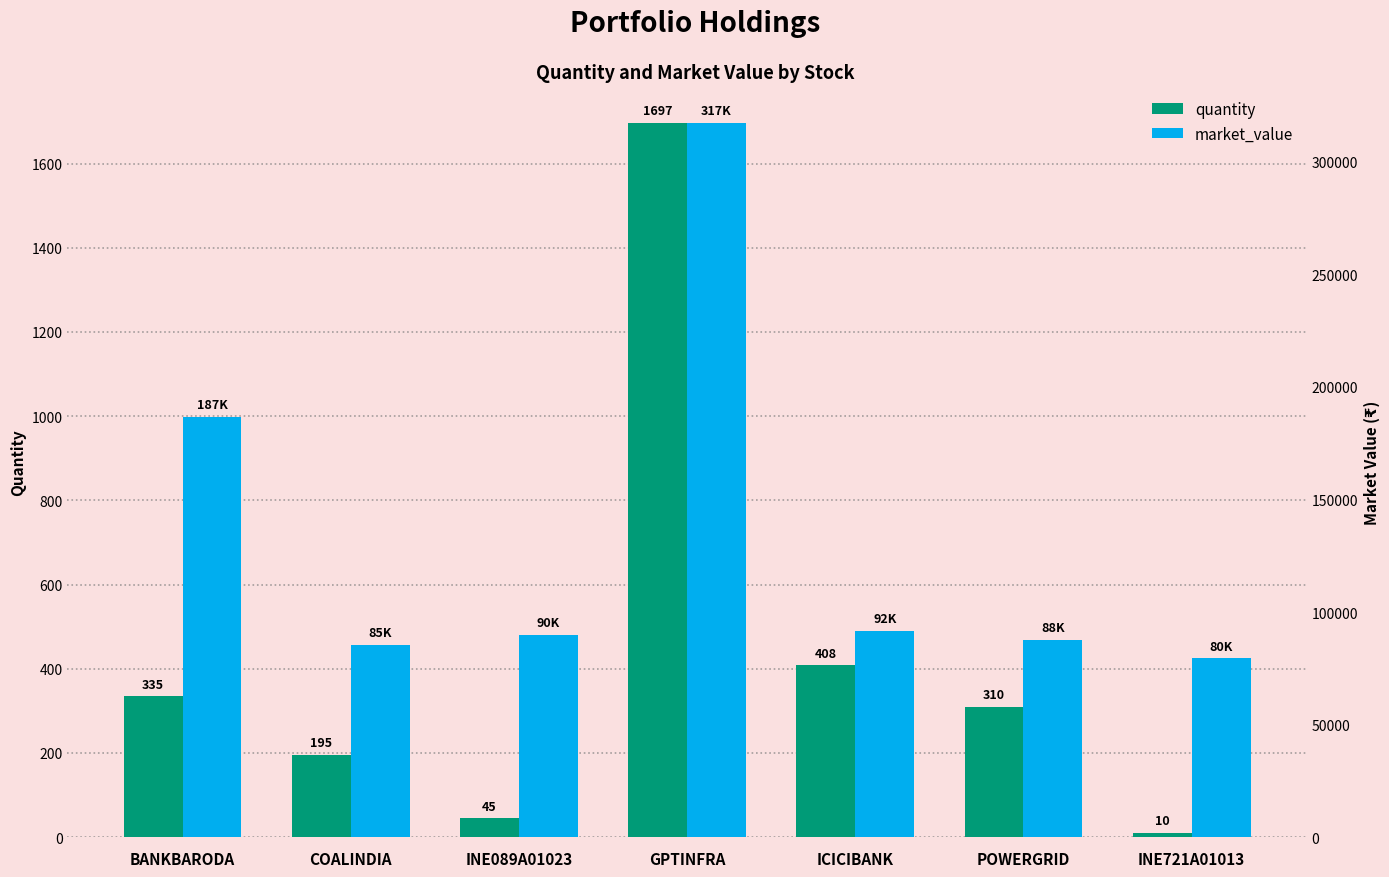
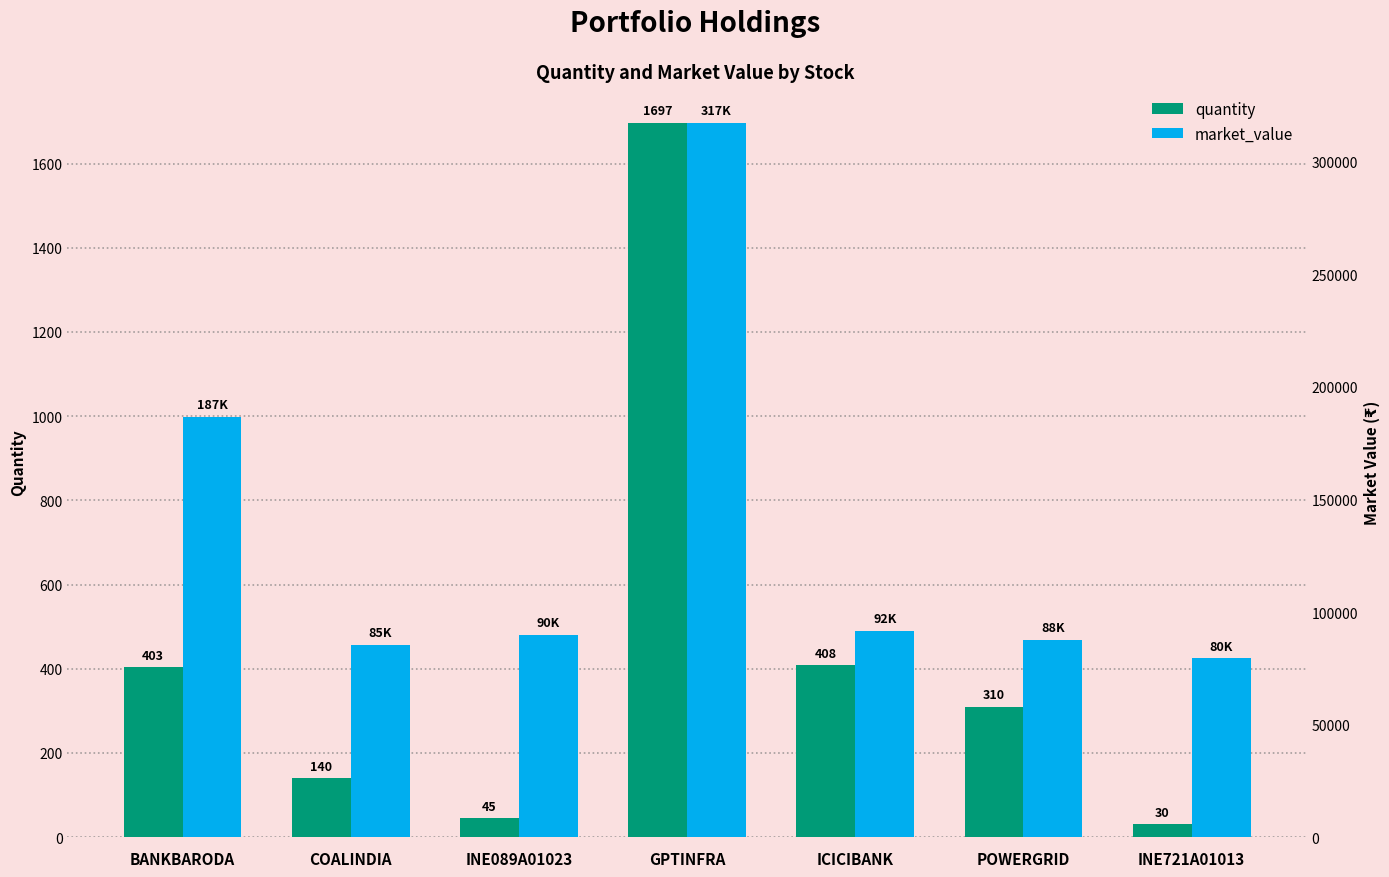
quantity, BANKBARODA: 335 -> 403
quantity, COALINDIA: 195 -> 140
quantity, INE721A01013: 10 -> 30
